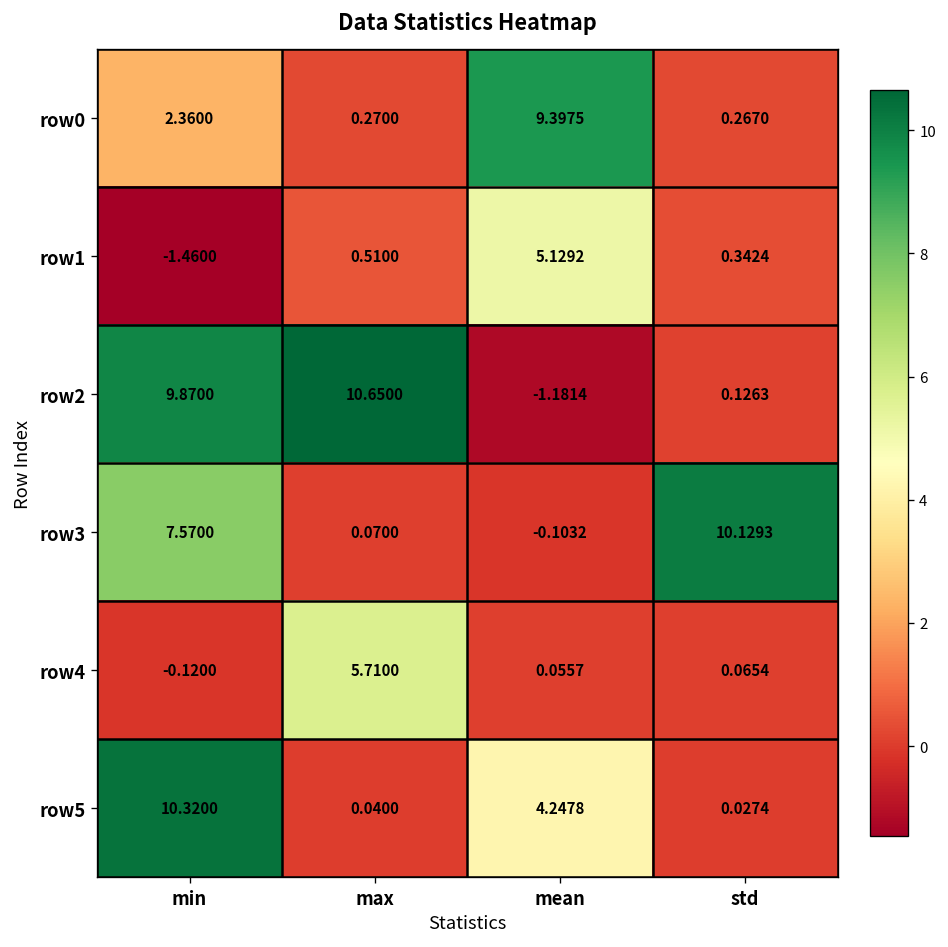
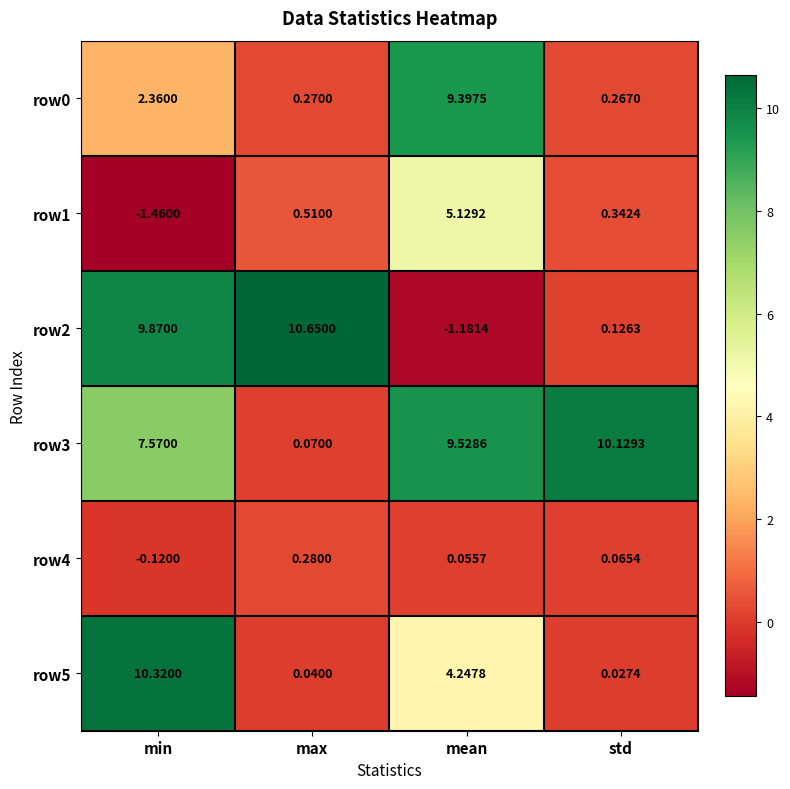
row3, mean: -0.1032 -> 9.5286
row4, max: 5.7100 -> 0.2800
